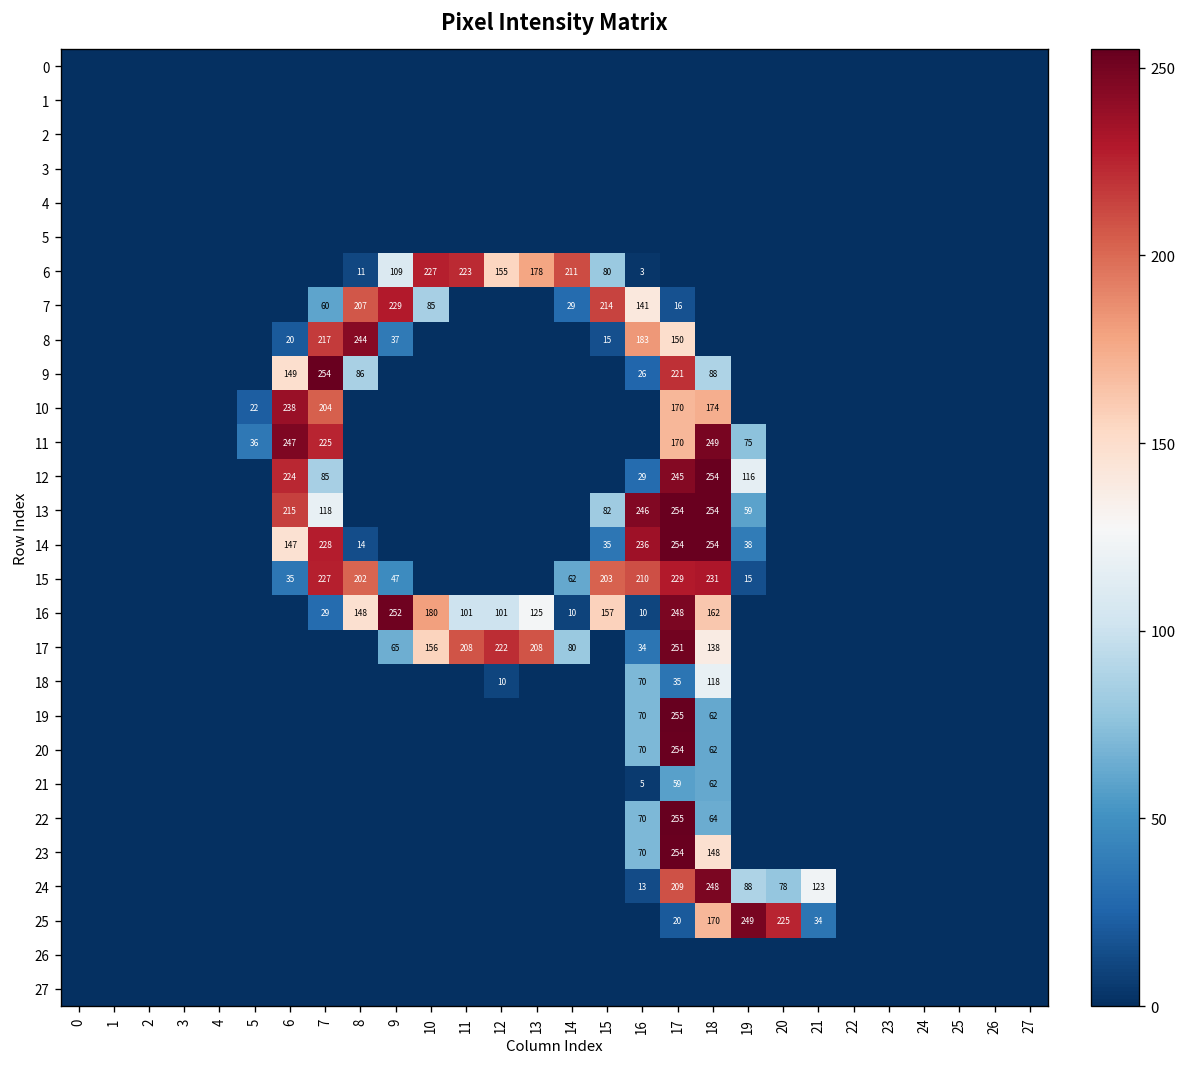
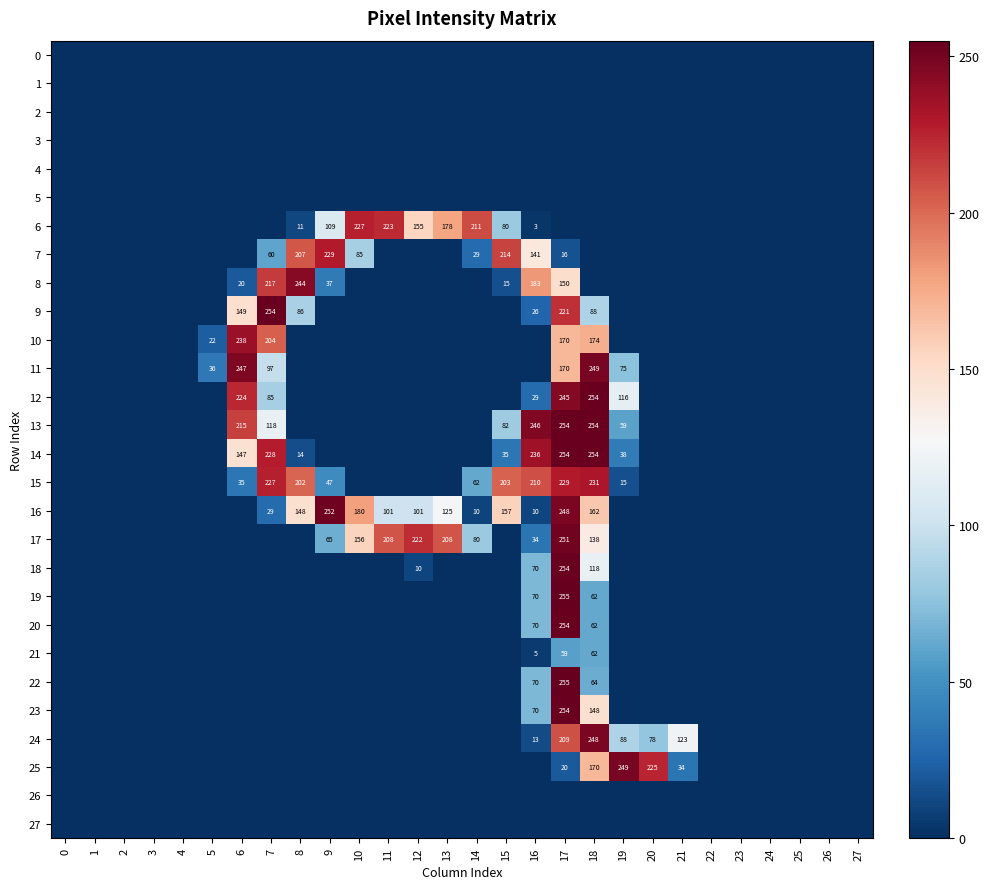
11, 7: 225 -> 97
18, 17: 35 -> 254
